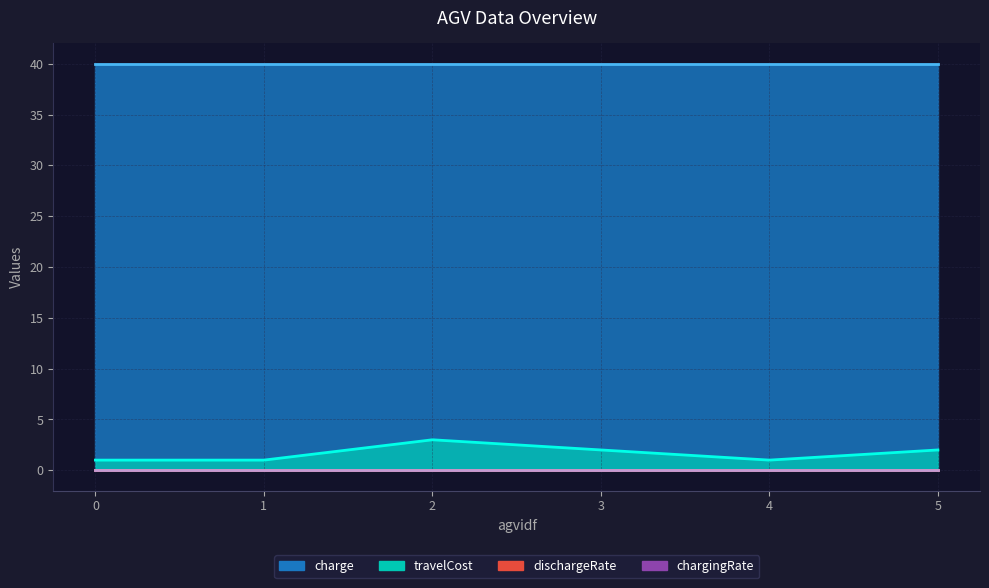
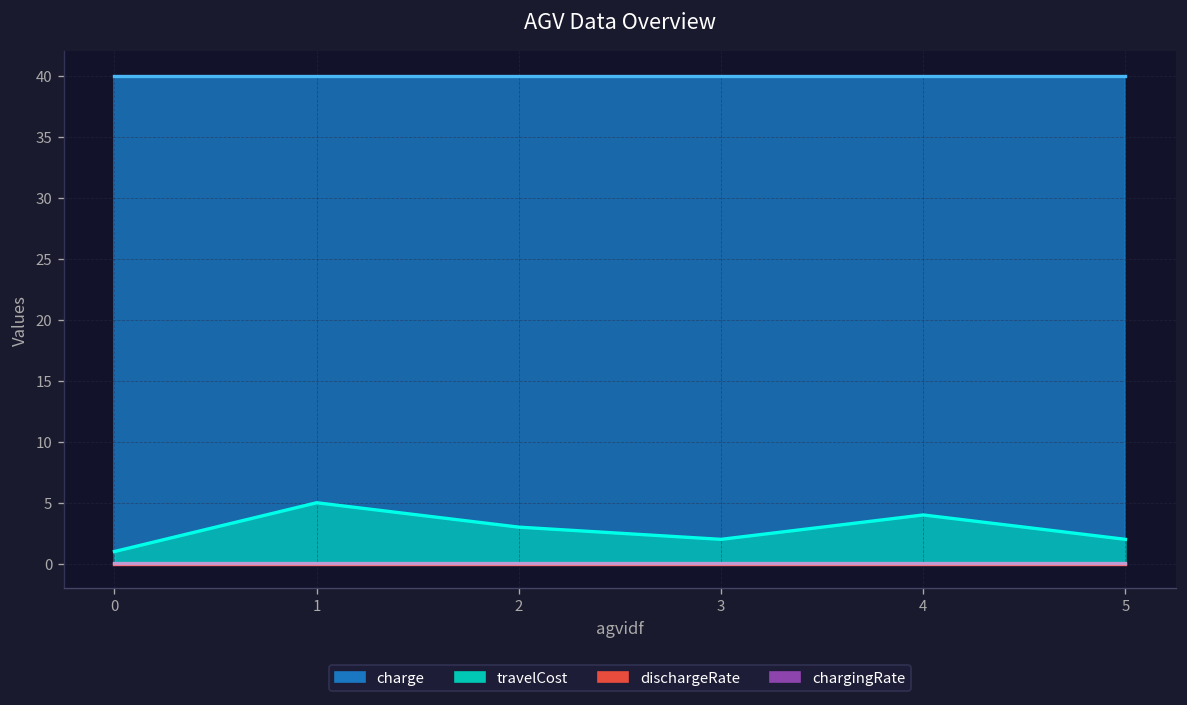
travelCost, 1: 1 -> 5
travelCost, 4: 1 -> 4
